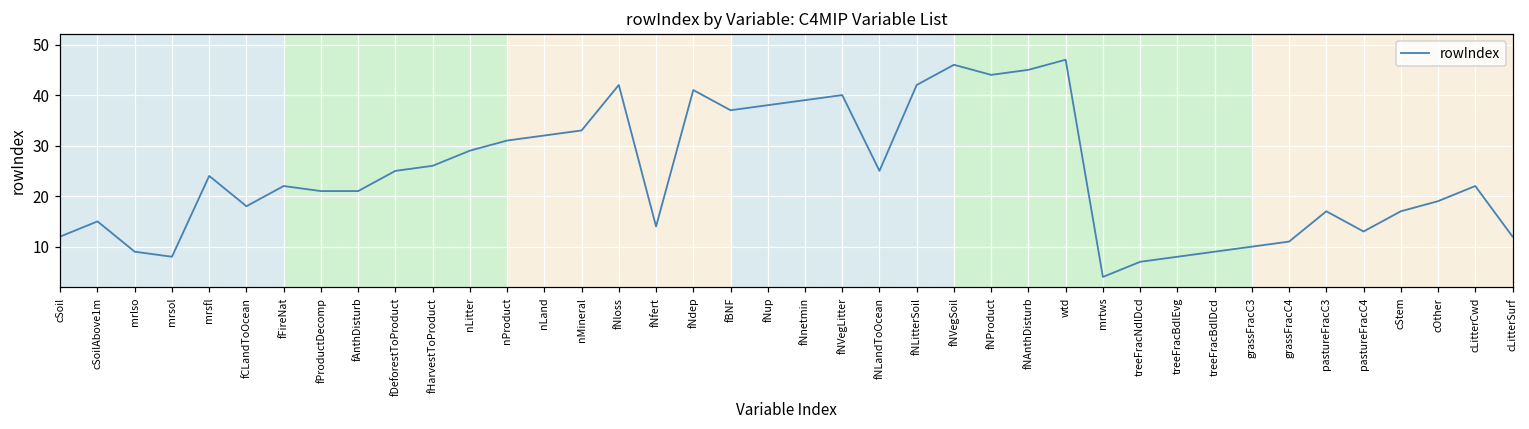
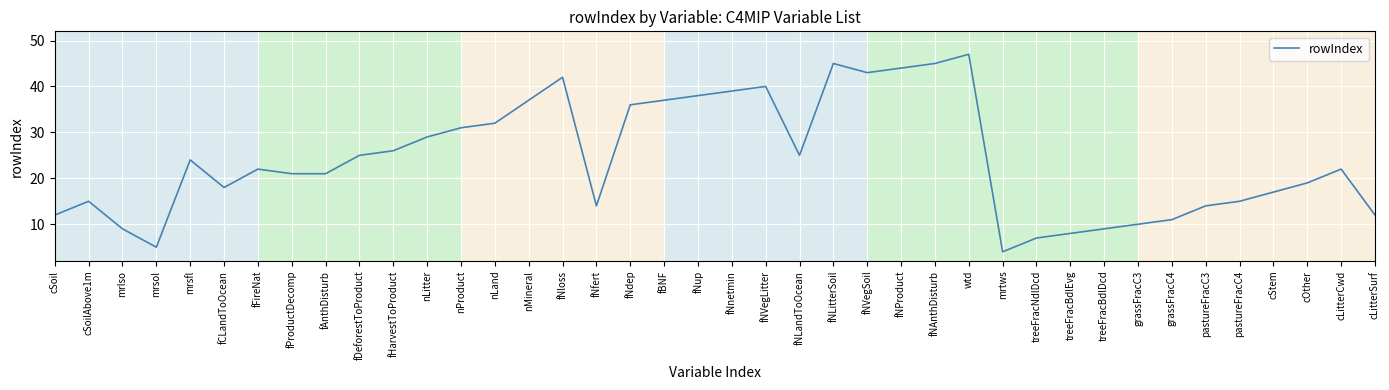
mrsol: 8 -> 5
nMineral: 33 -> 37
fNdep: 41 -> 36
fNLitterSoil: 42 -> 45
fNVegSoil: 46 -> 43
pastureFracC3: 17 -> 14
pastureFracC4: 13 -> 15
